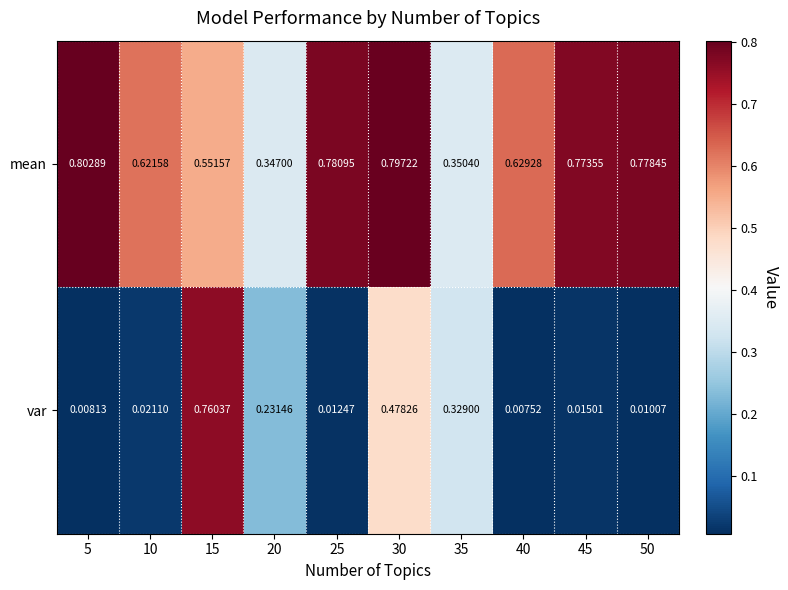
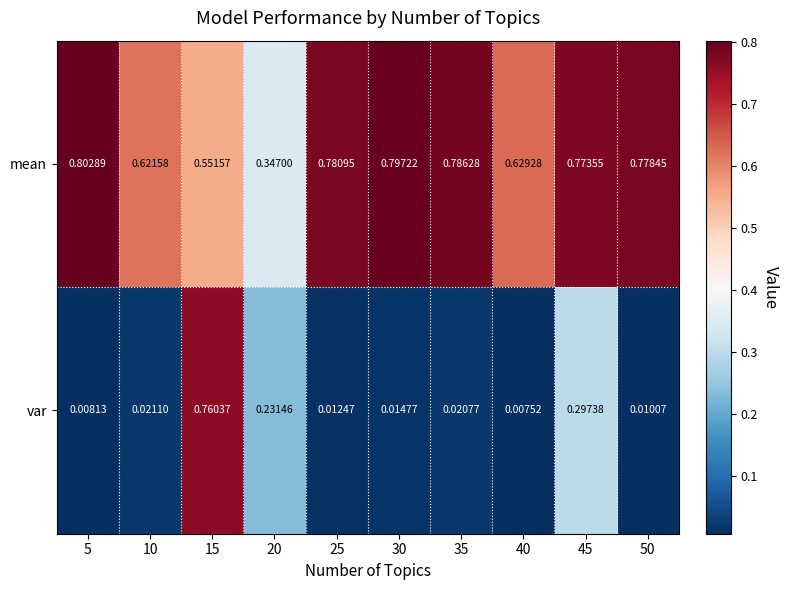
mean, 35: 0.35040 -> 0.78628
var, 30: 0.47826 -> 0.01477
var, 35: 0.32900 -> 0.02077
var, 45: 0.01501 -> 0.29738
